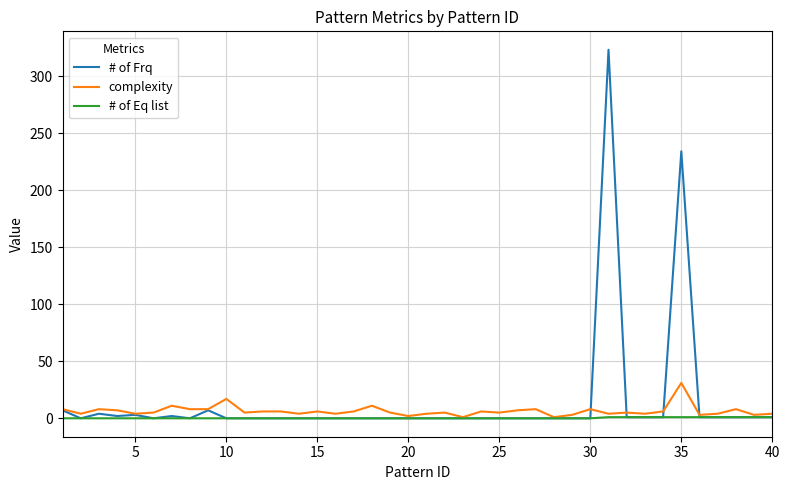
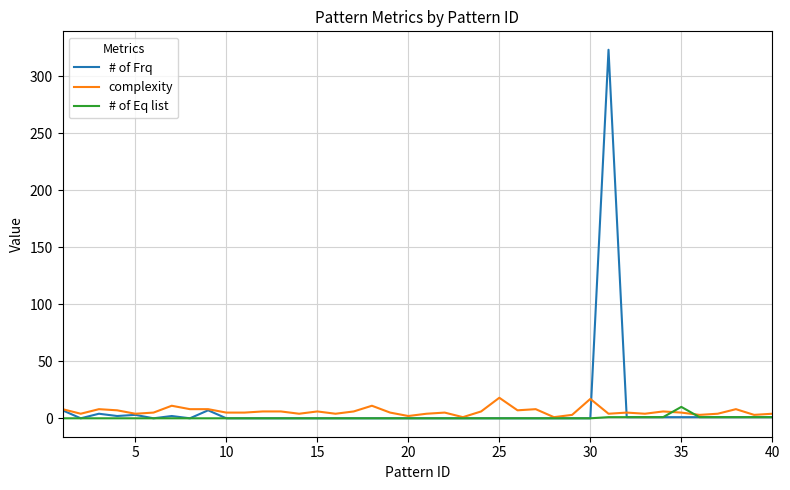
complexity, 10: 17 -> 5
complexity, 25: 5 -> 18
complexity, 30: 8 -> 17
# of Frq, 35: 234 -> 1
complexity, 35: 31 -> 5
# of Eq list, 35: 1 -> 10
